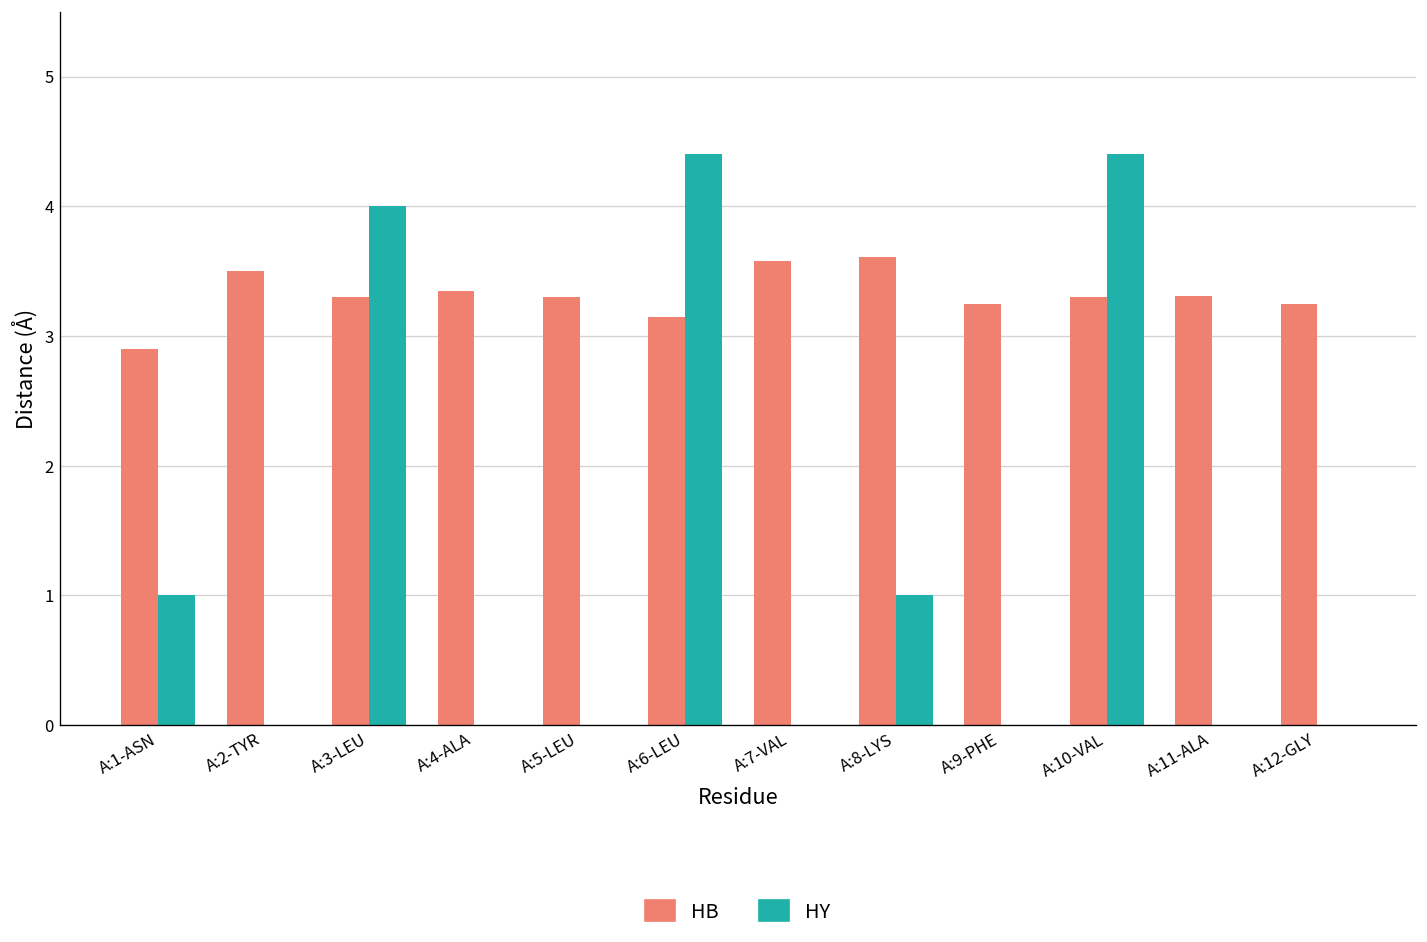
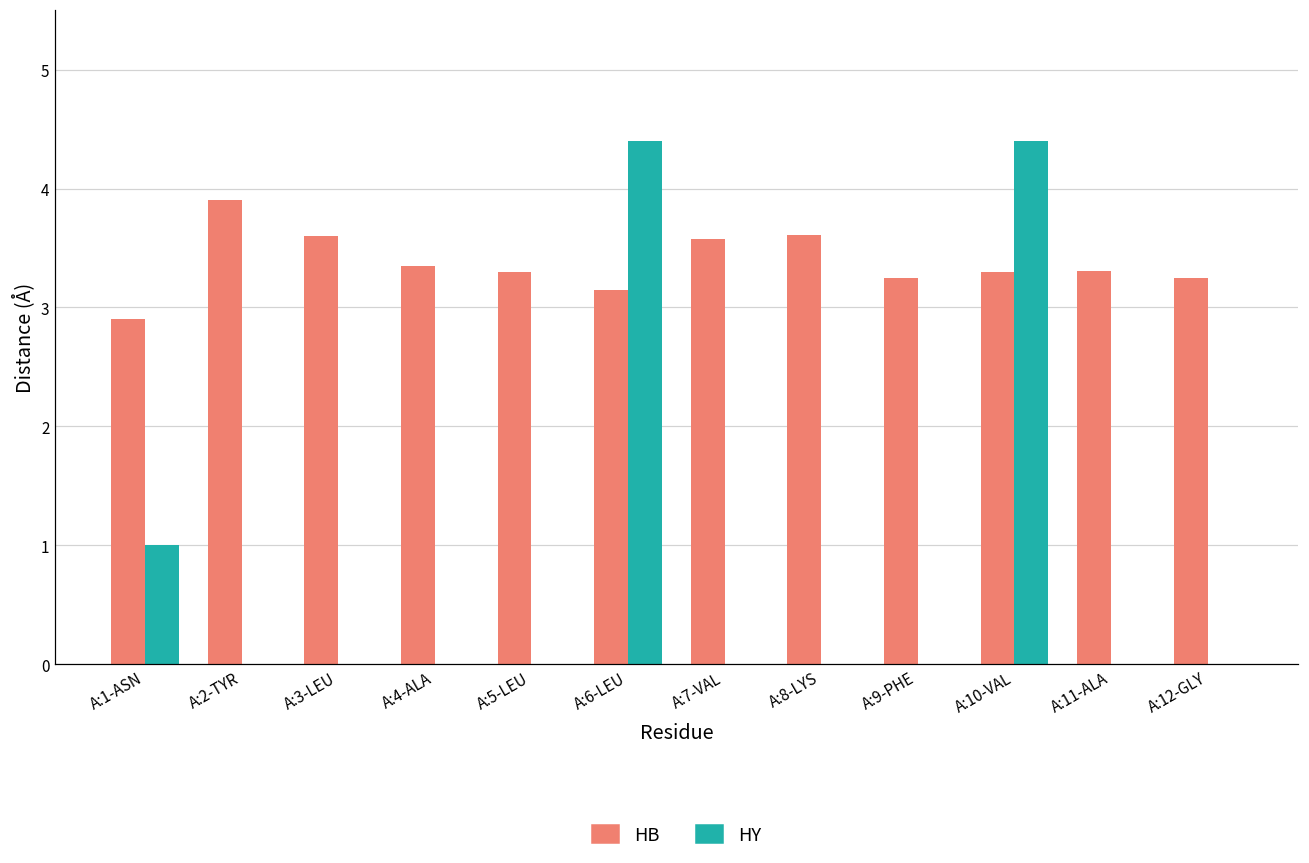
HB, A:2-TYR: 3.5 -> 3.9
HB, A:3-LEU: 3.3 -> 3.6
HY, A:3-LEU: 4 -> 0
HY, A:8-LYS: 1 -> 0
